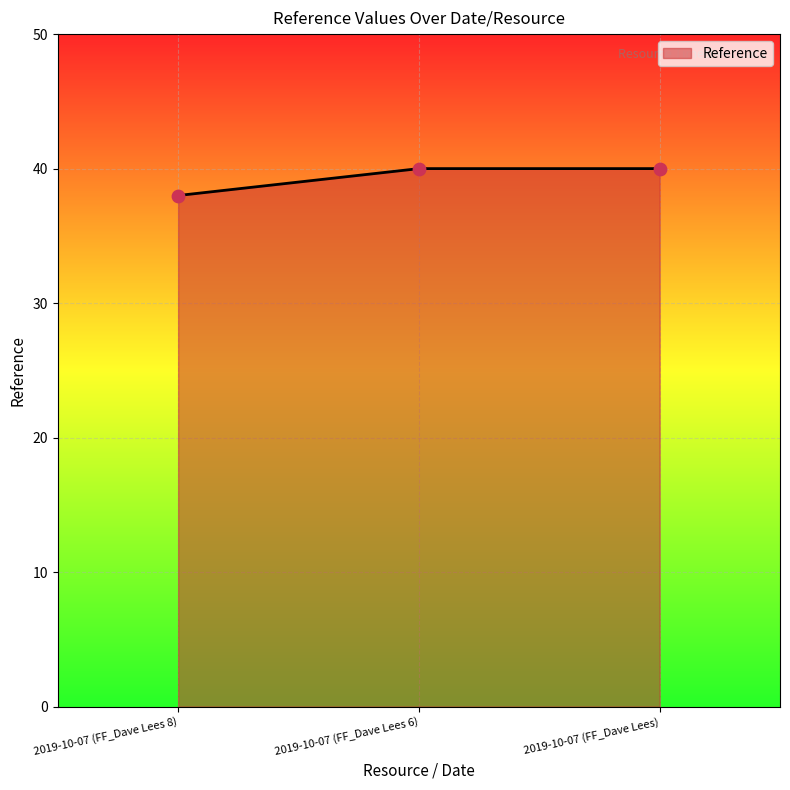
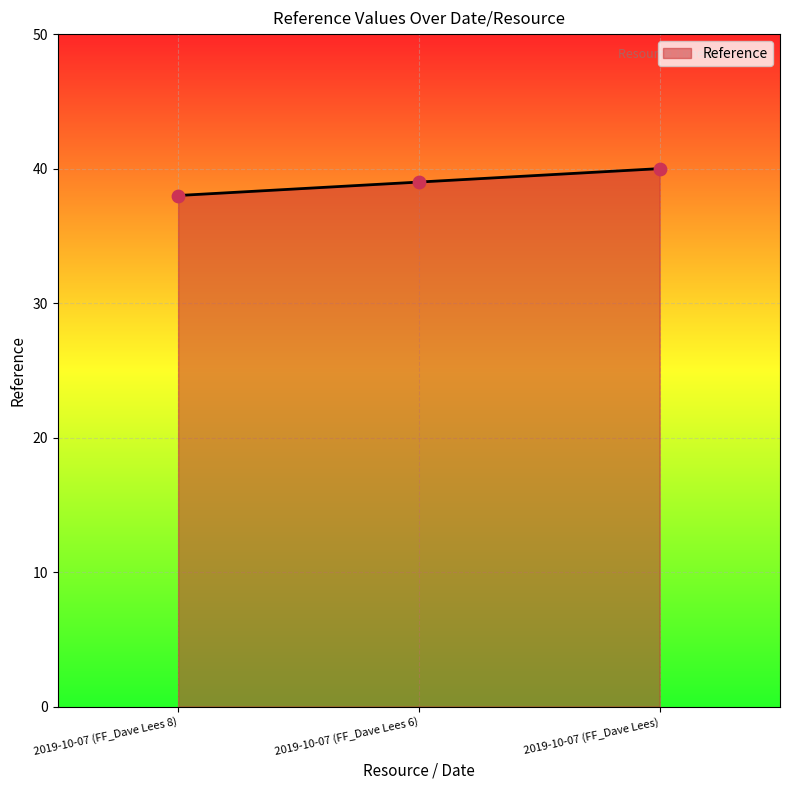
2019-10-07 (FF_Dave Lees 6): 40 -> 39
